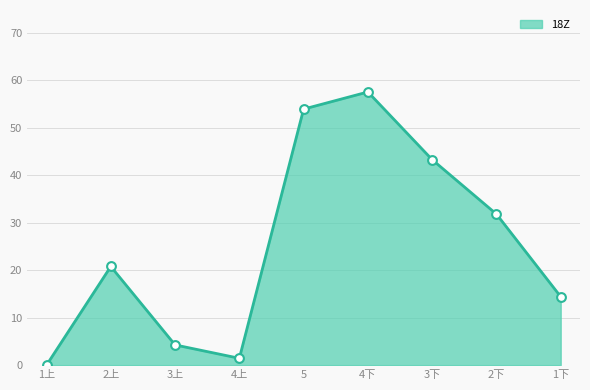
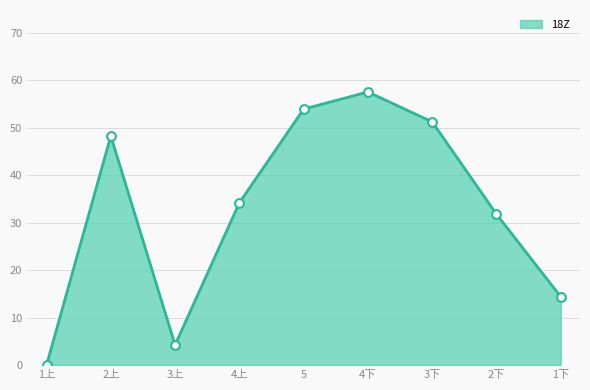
2上: 21 -> 48
4上: 1 -> 34
3下: 43 -> 51
